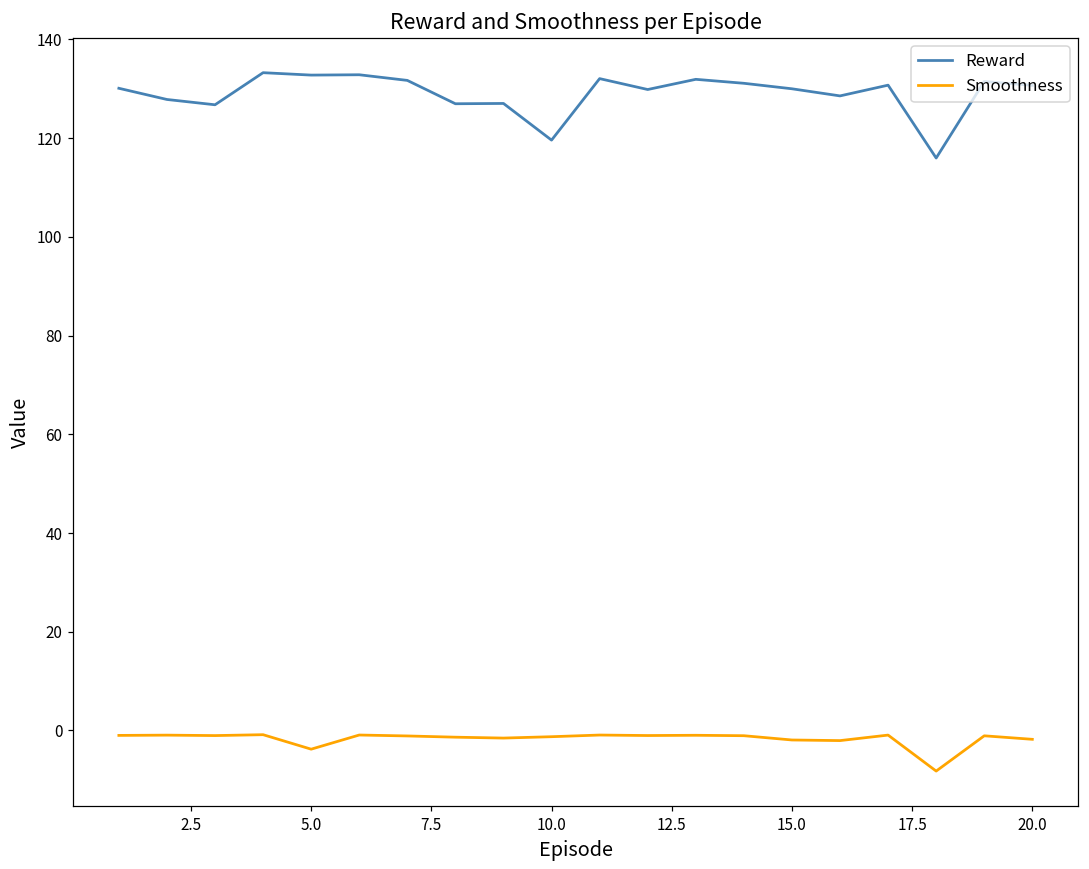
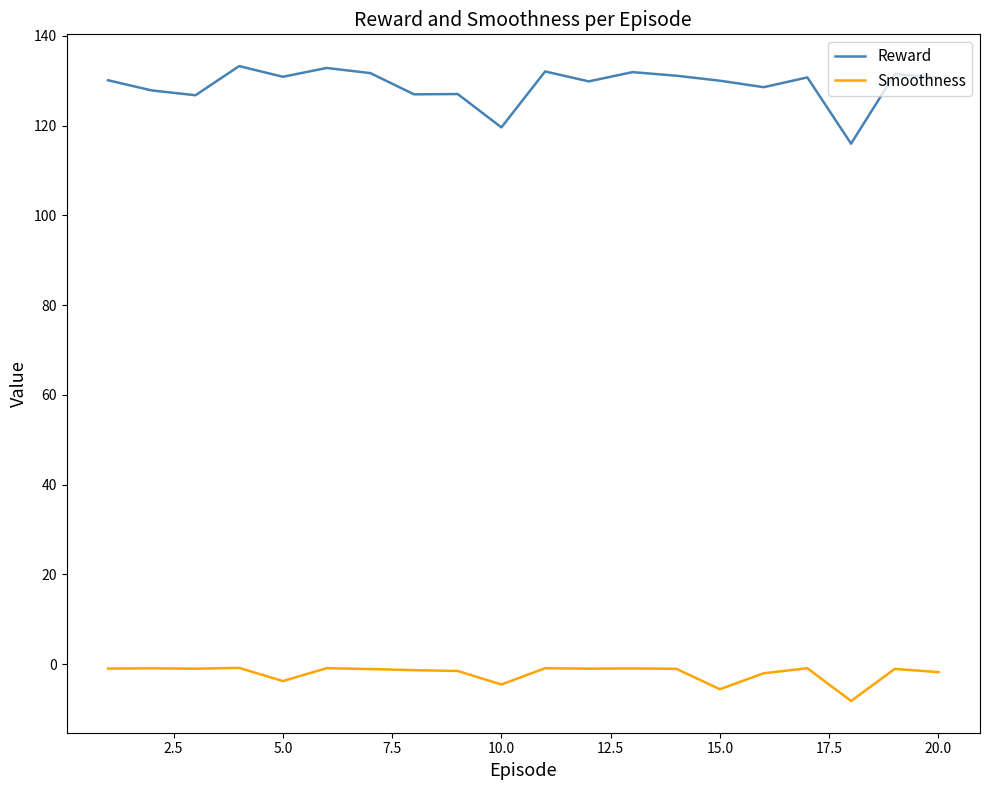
Reward, 5.0: 133 -> 131
Smoothness, 10.0: -1 -> -5
Smoothness, 15.0: -2 -> -6
